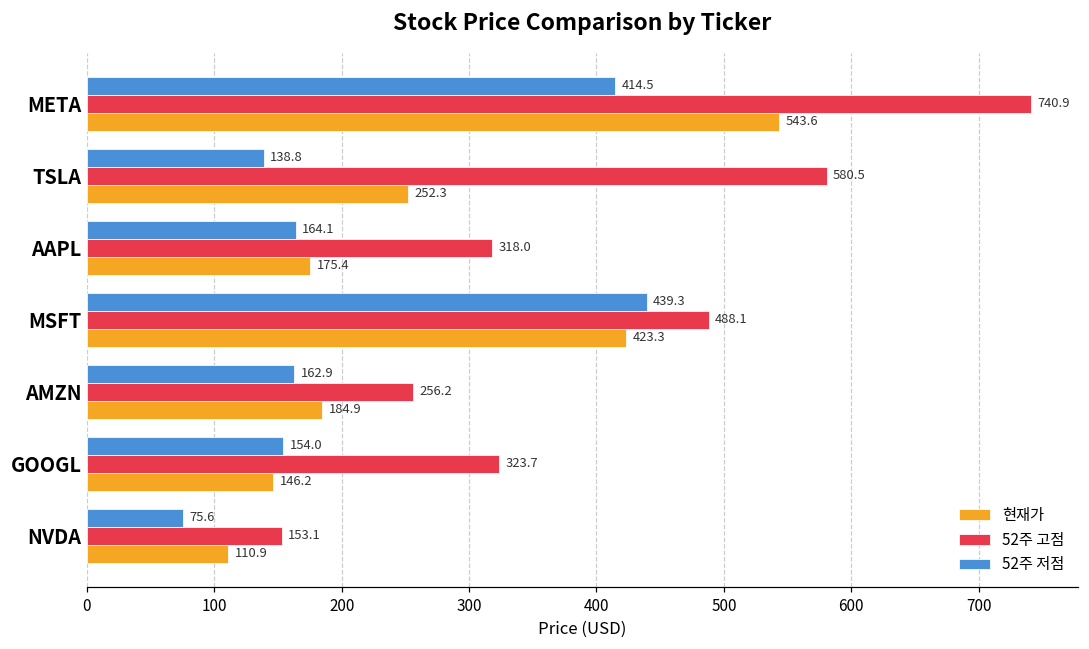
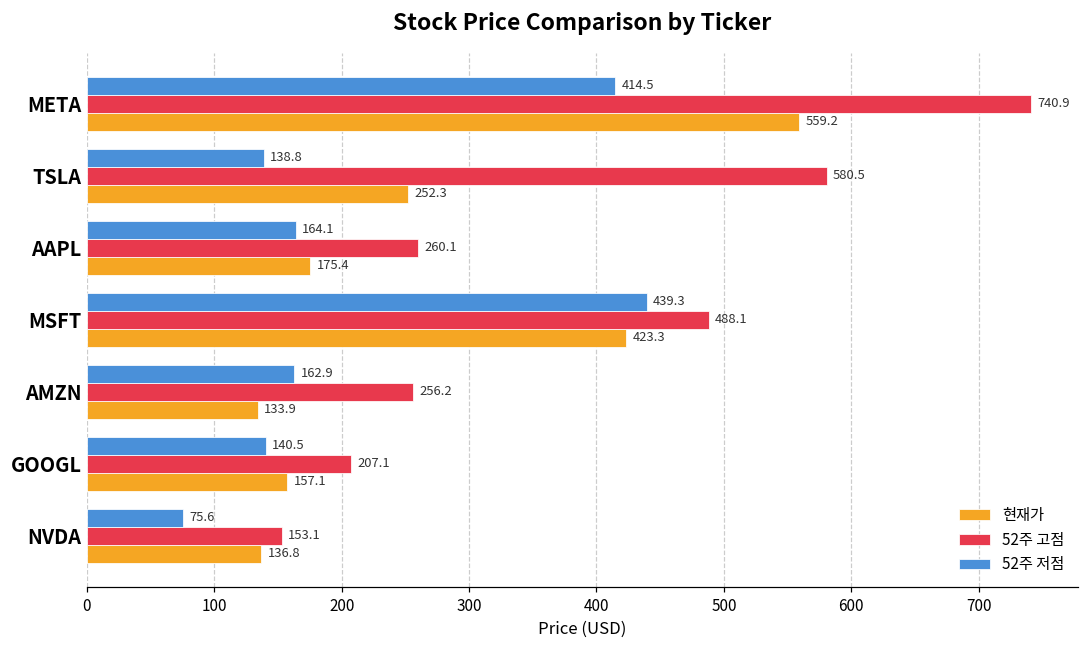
현재가, META: 543.6 -> 559.2
52주 고점, AAPL: 318.0 -> 260.1
현재가, AMZN: 184.9 -> 133.9
52주 저점, GOOGL: 154.0 -> 140.5
52주 고점, GOOGL: 323.7 -> 207.1
현재가, GOOGL: 146.2 -> 157.1
현재가, NVDA: 110.9 -> 136.8
